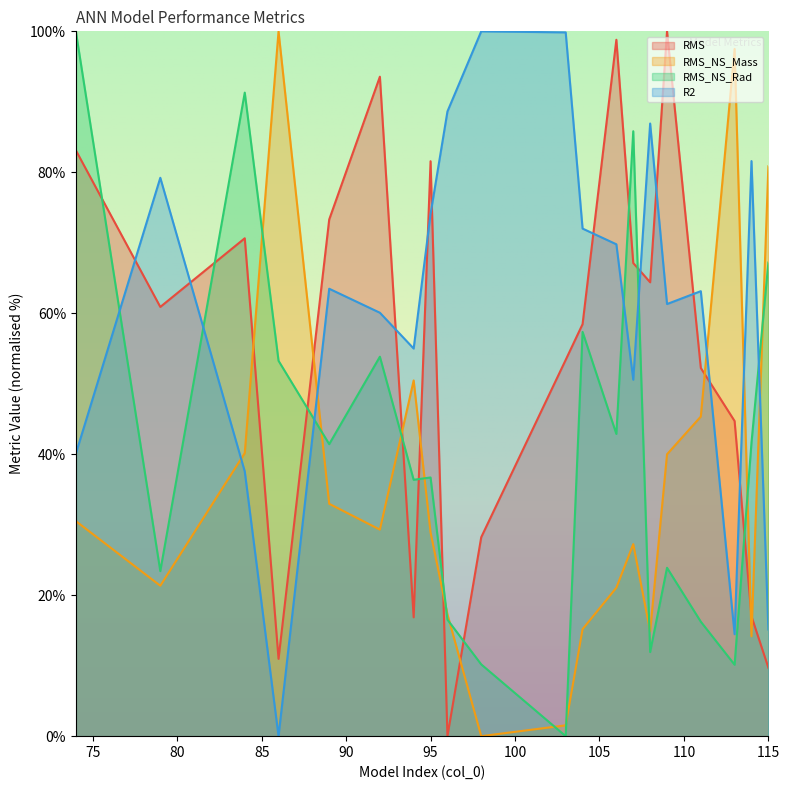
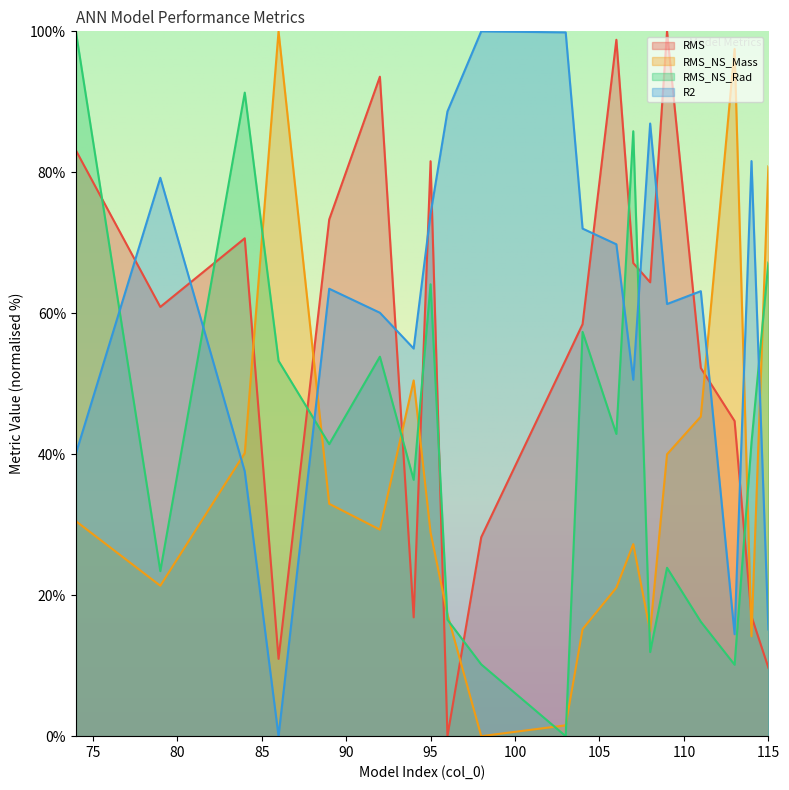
RMS_NS_Rad, 95: 37% -> 64%
